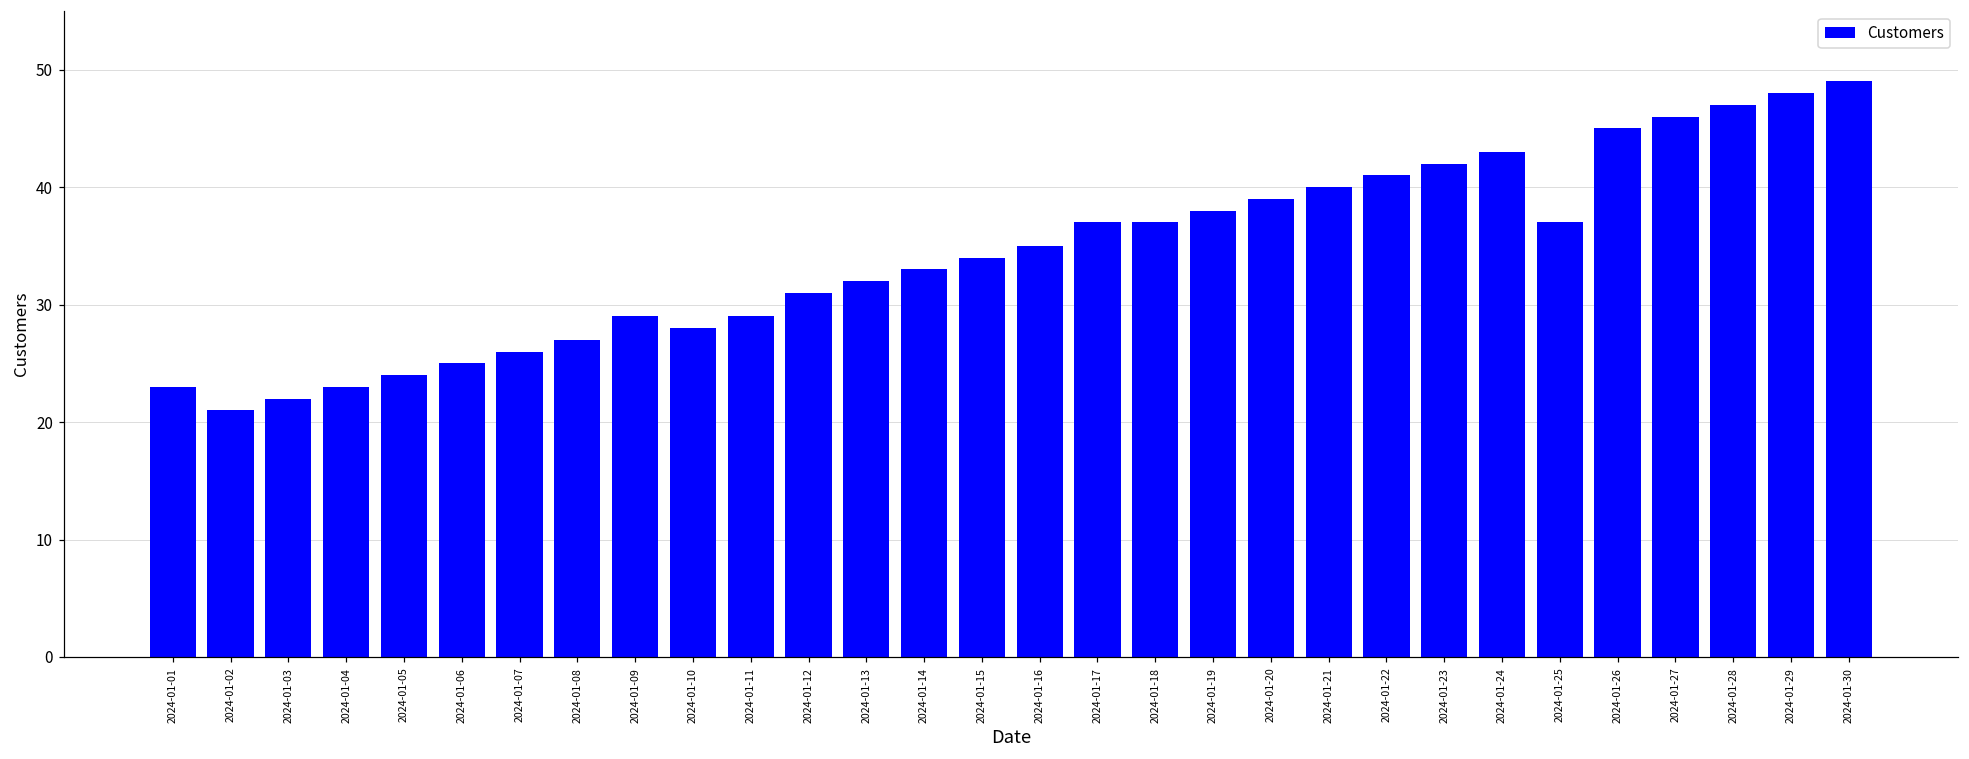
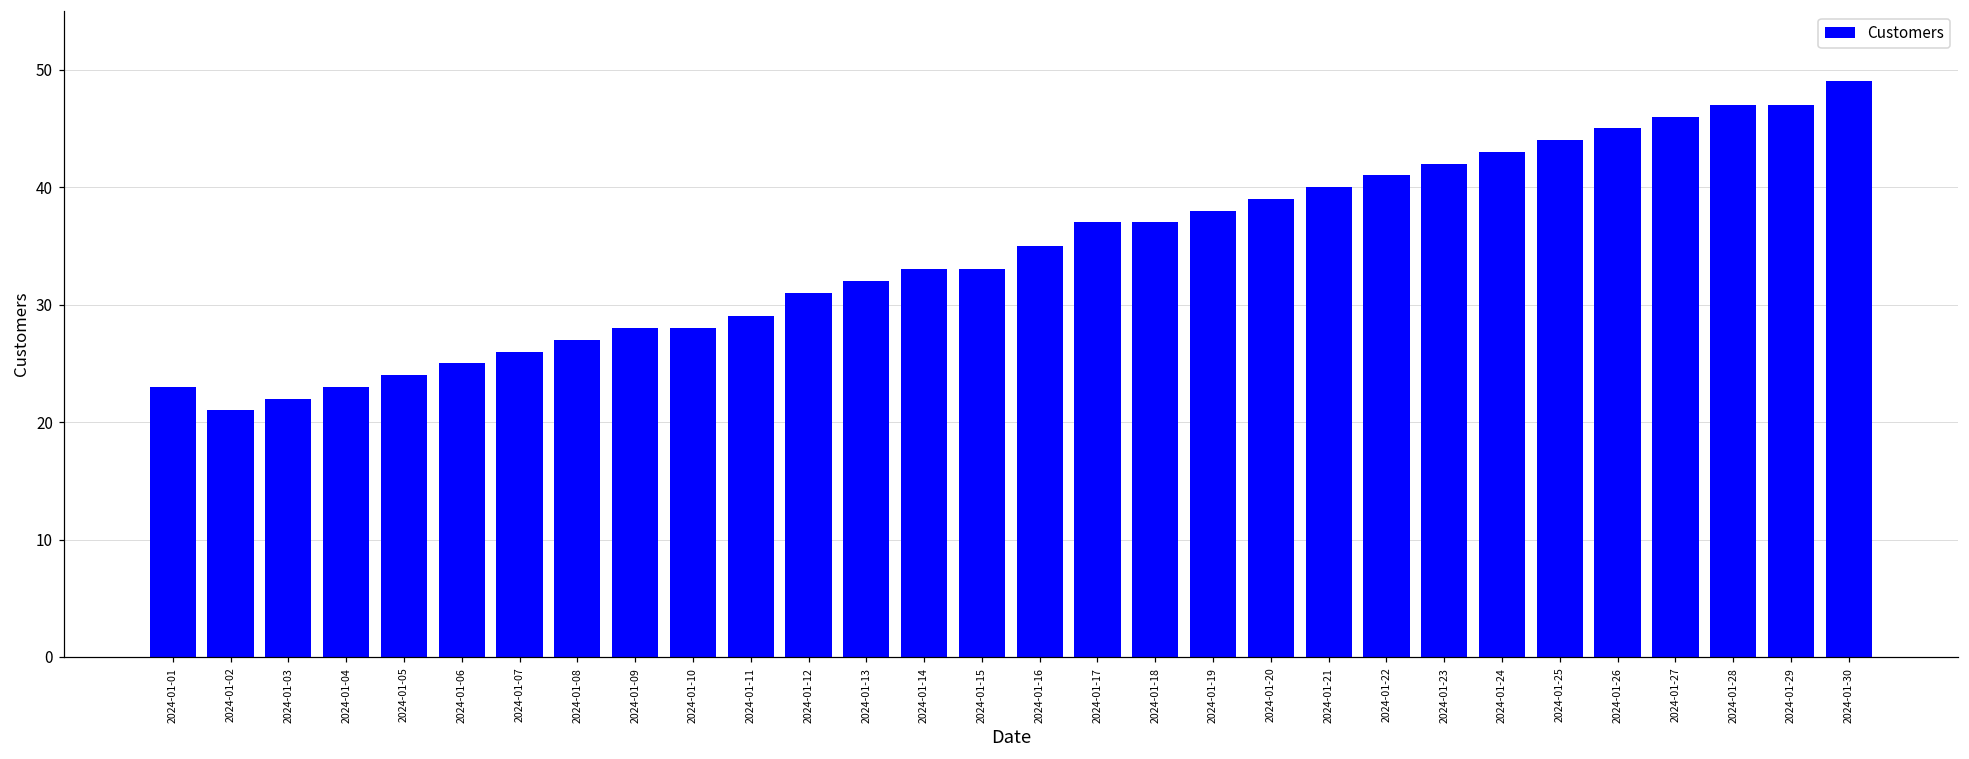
2024-01-09: 29 -> 28
2024-01-15: 34 -> 33
2024-01-25: 37 -> 44
2024-01-29: 48 -> 47
